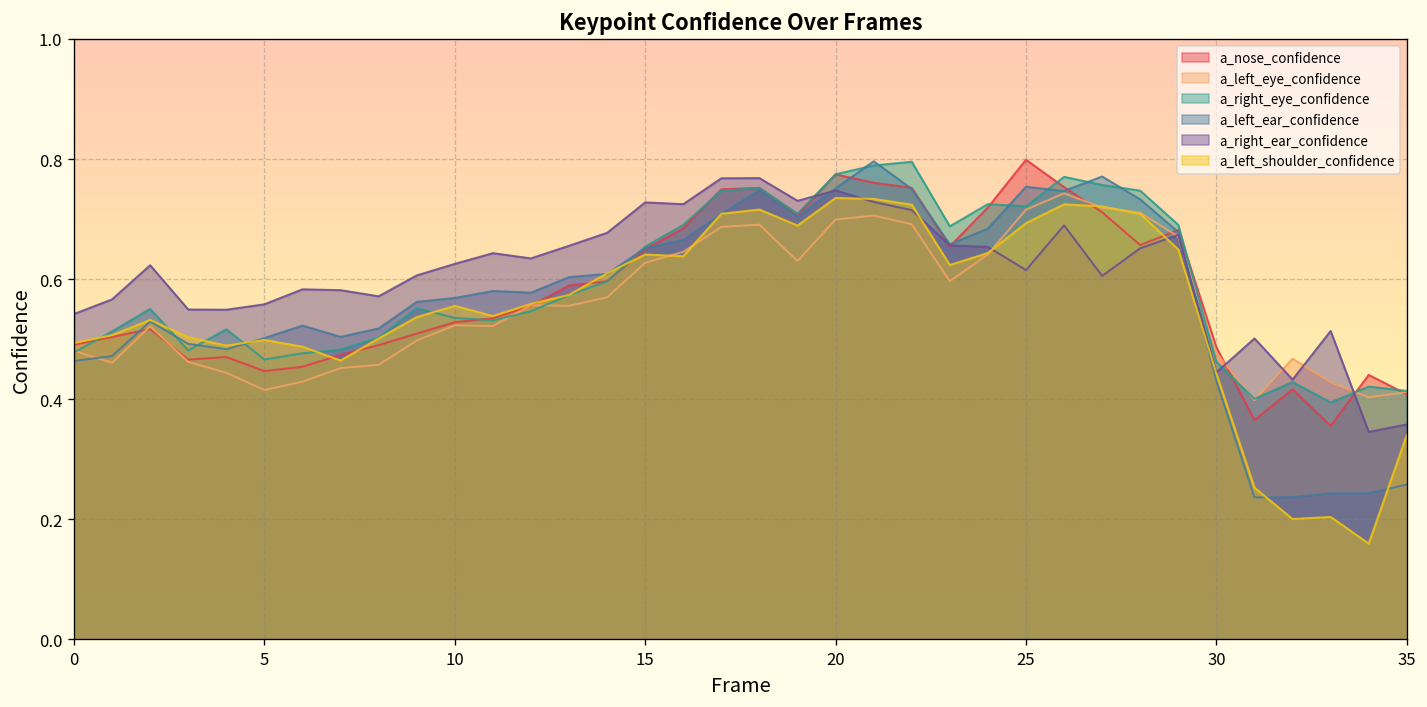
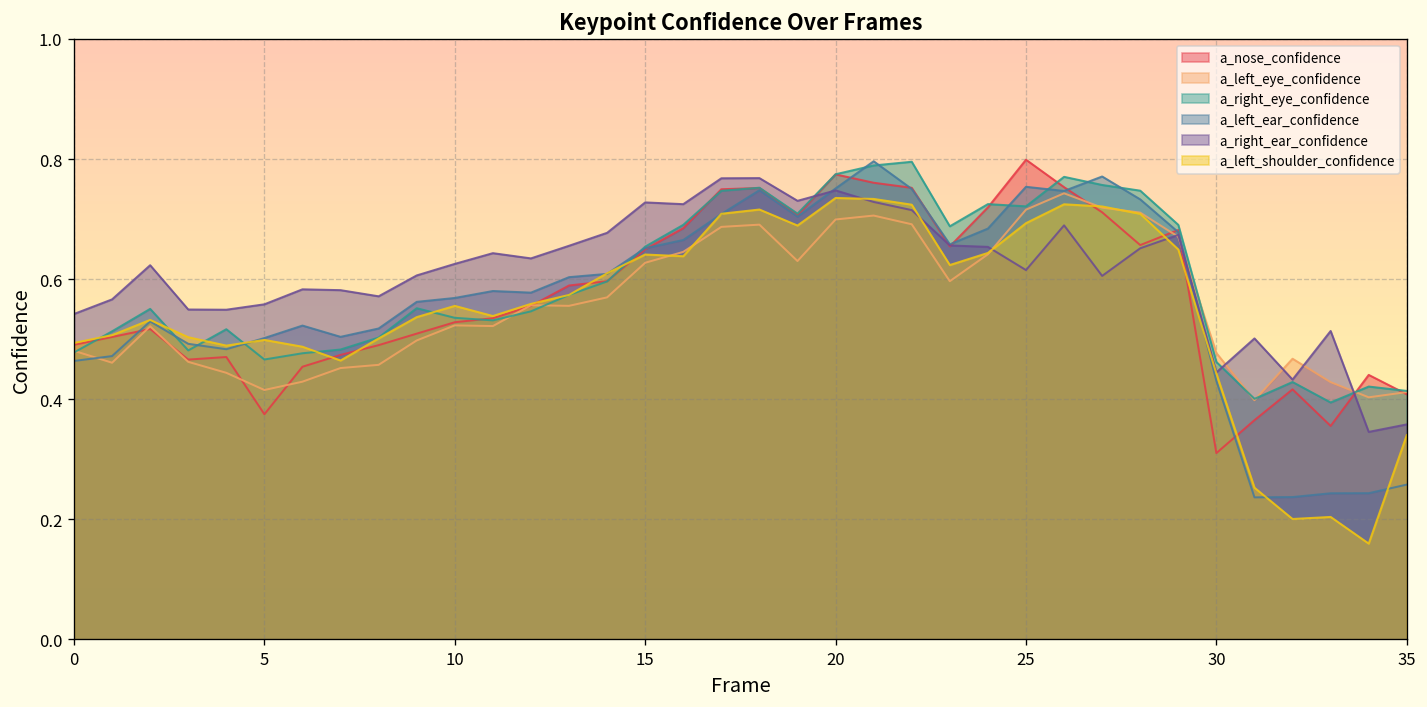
a_nose_confidence, 5: 0.45 -> 0.38
a_nose_confidence, 30: 0.49 -> 0.31
